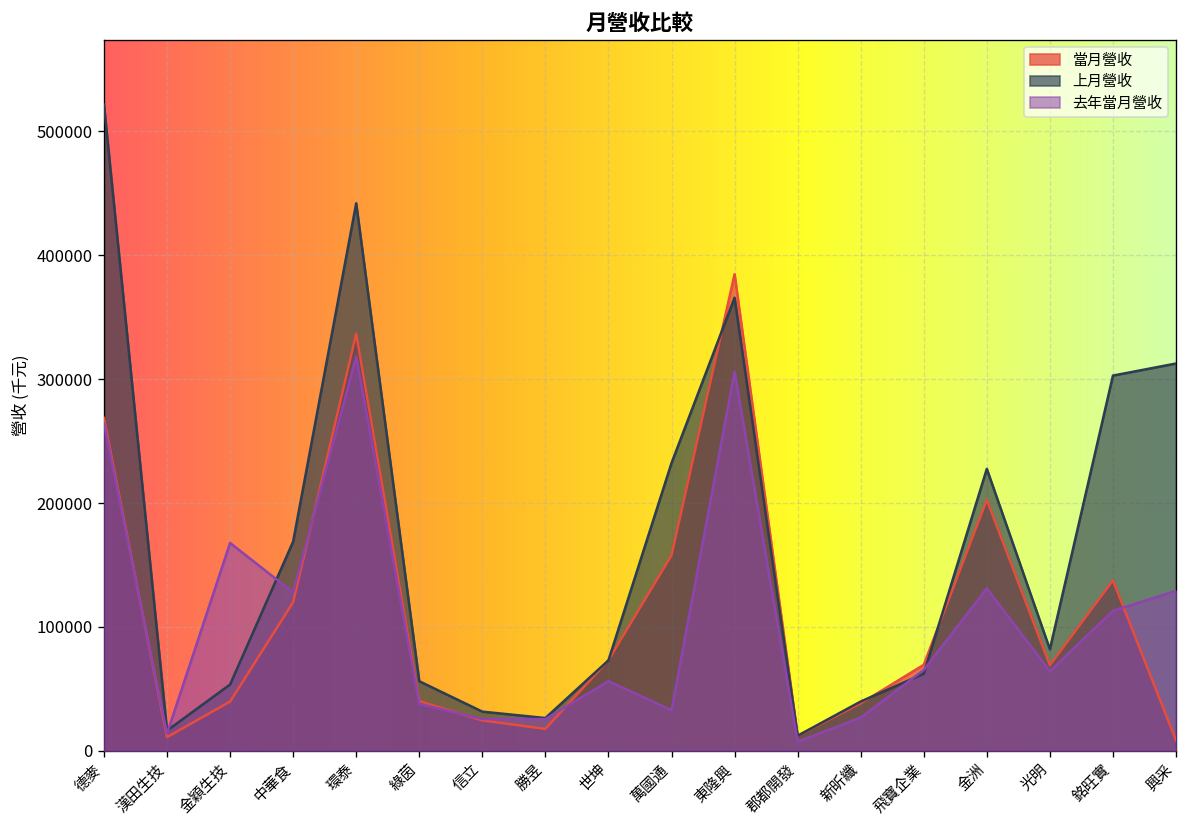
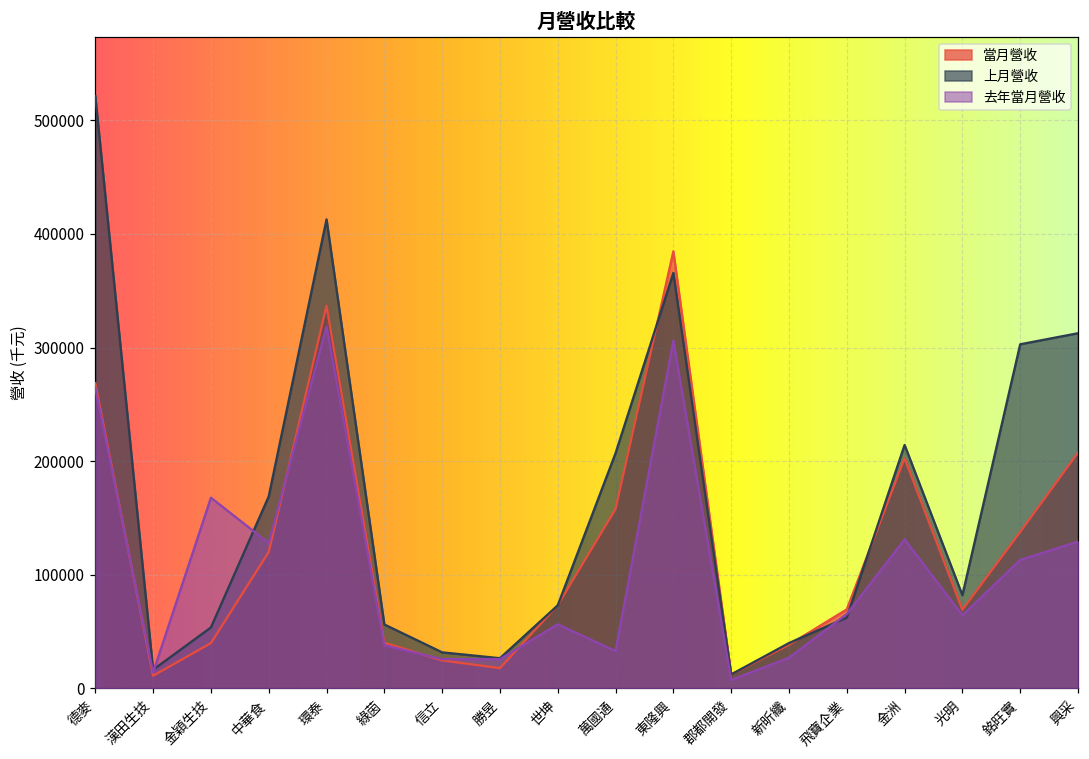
上月營收, 環泰: 442000 -> 413000
上月營收, 萬國通: 232000 -> 207000
上月營收, 金洲: 228000 -> 214000
當月營收, 興采: 9000 -> 207000
